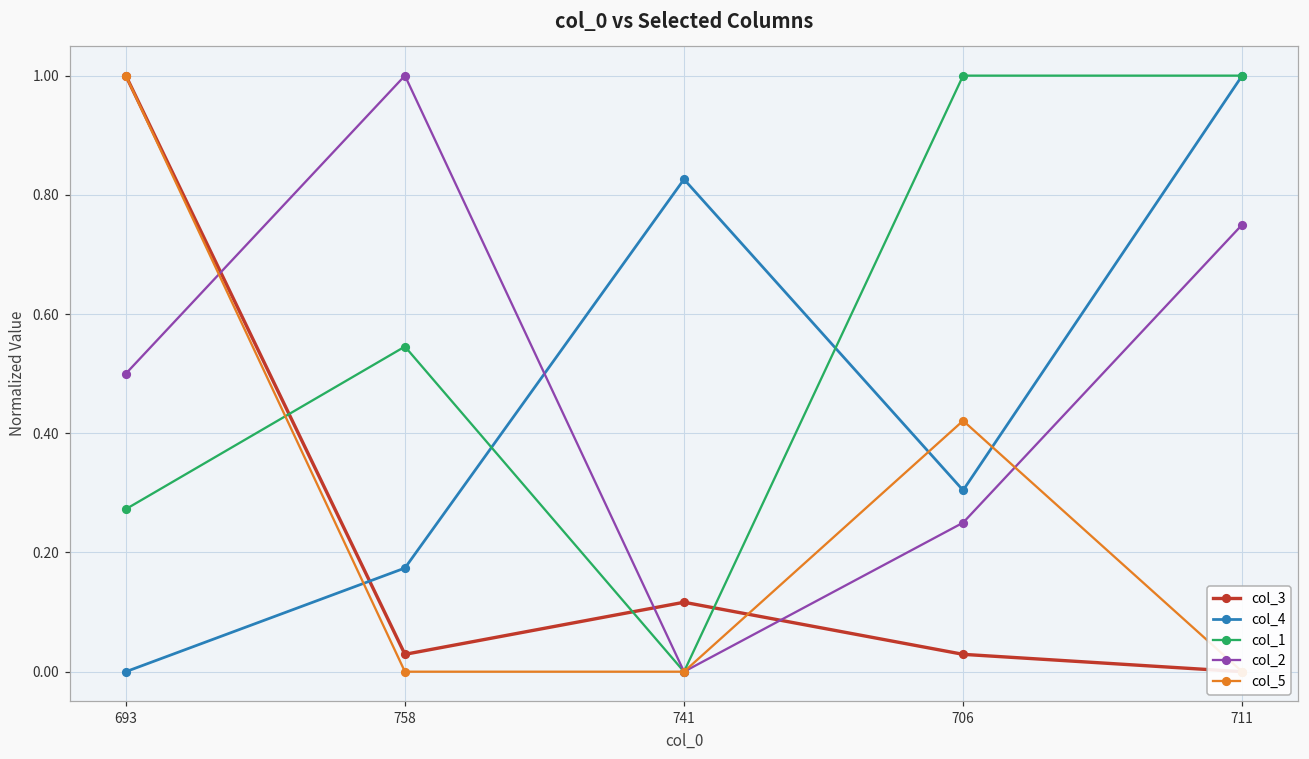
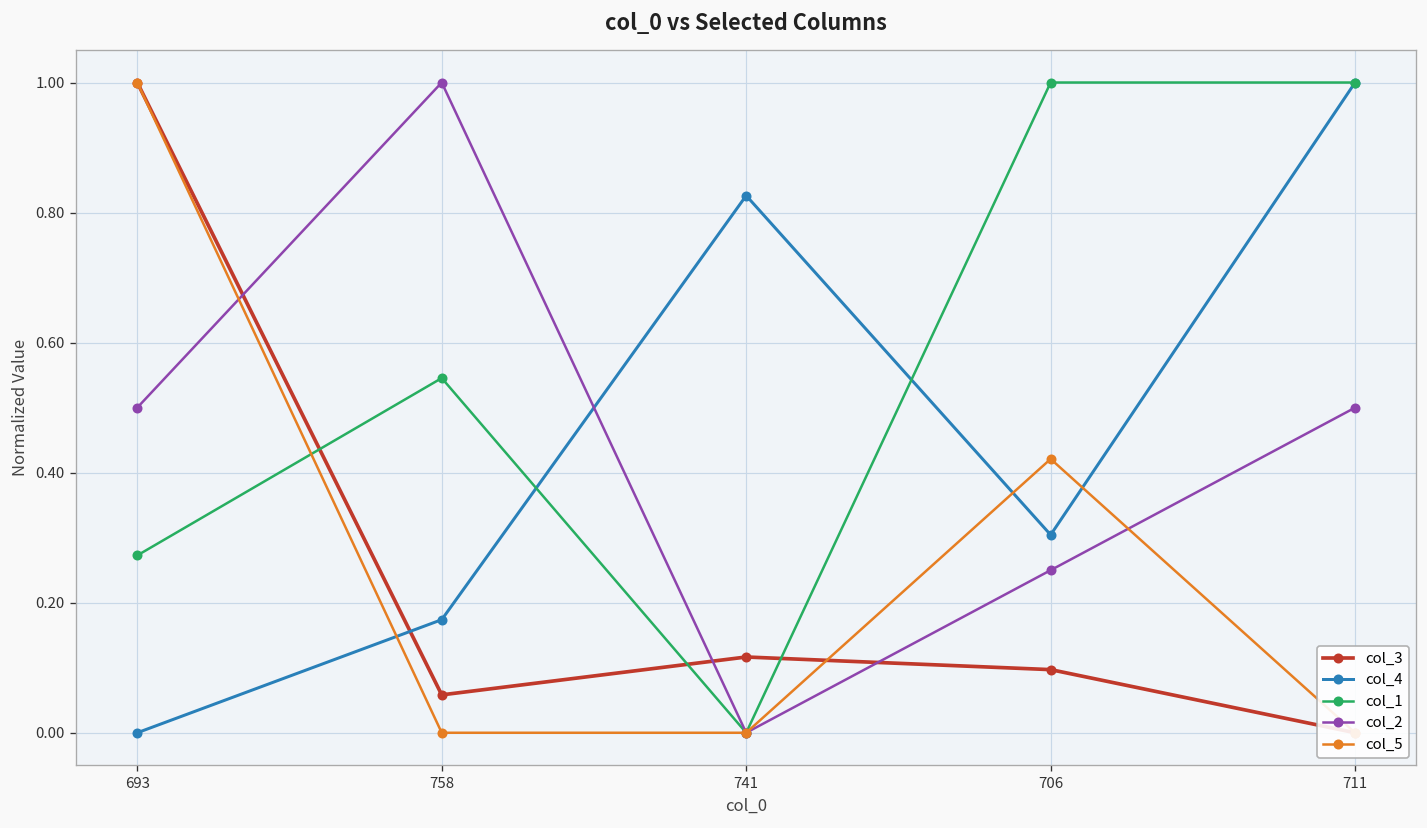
col_3, 758: 0.03 -> 0.06
col_3, 706: 0.03 -> 0.10
col_2, 711: 0.75 -> 0.50
